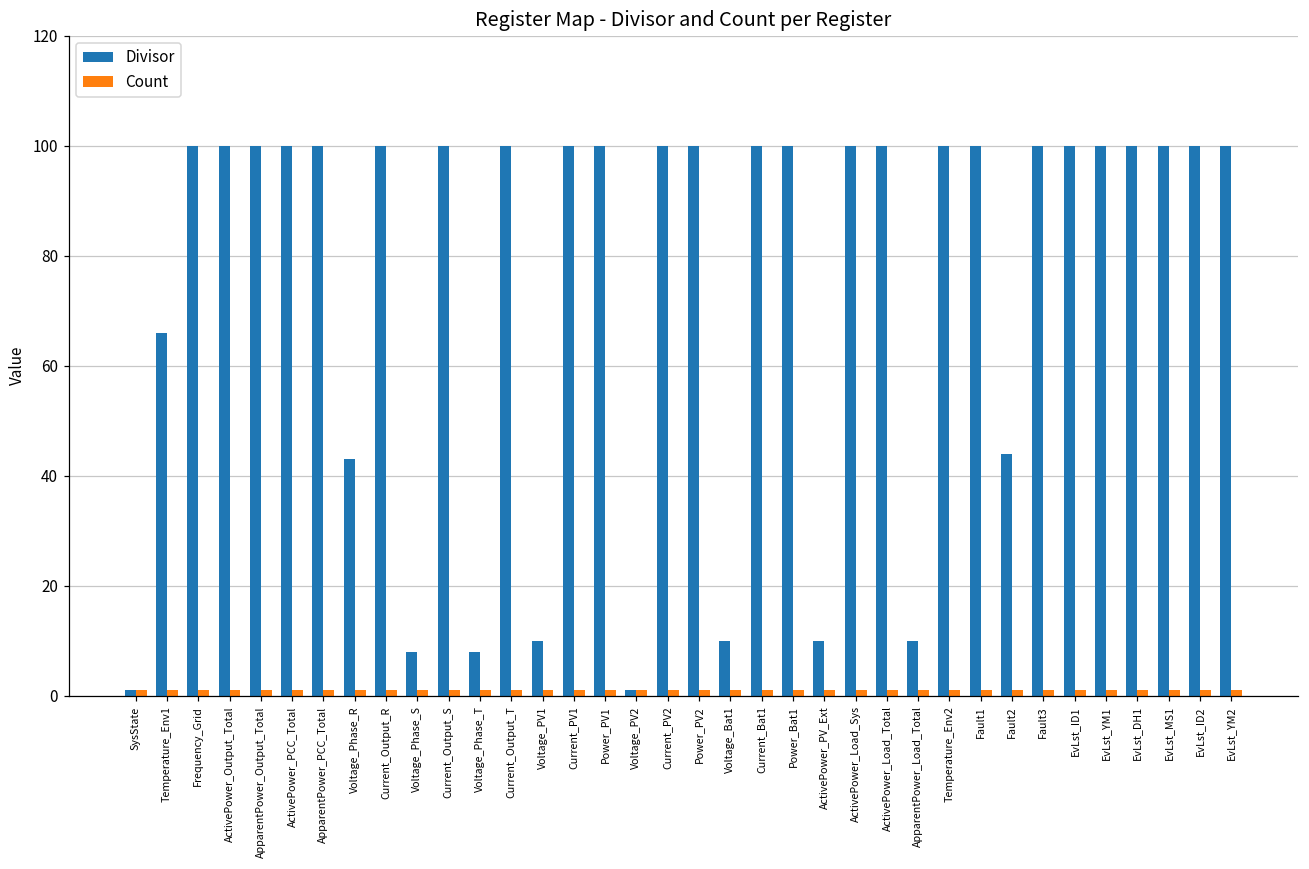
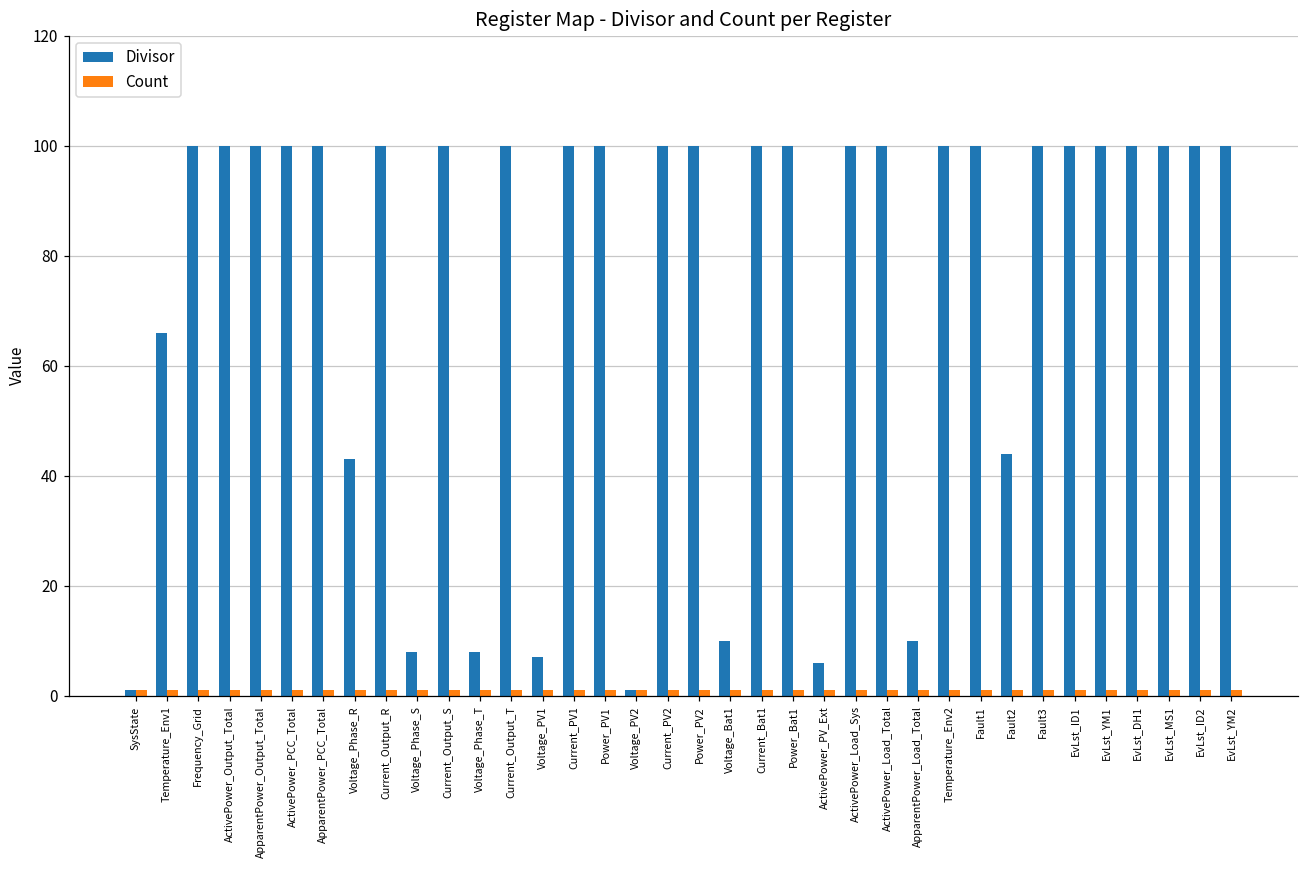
Divisor, Voltage_PV1: 10 -> 7
Divisor, ActivePower_PV_Ext: 10 -> 6
